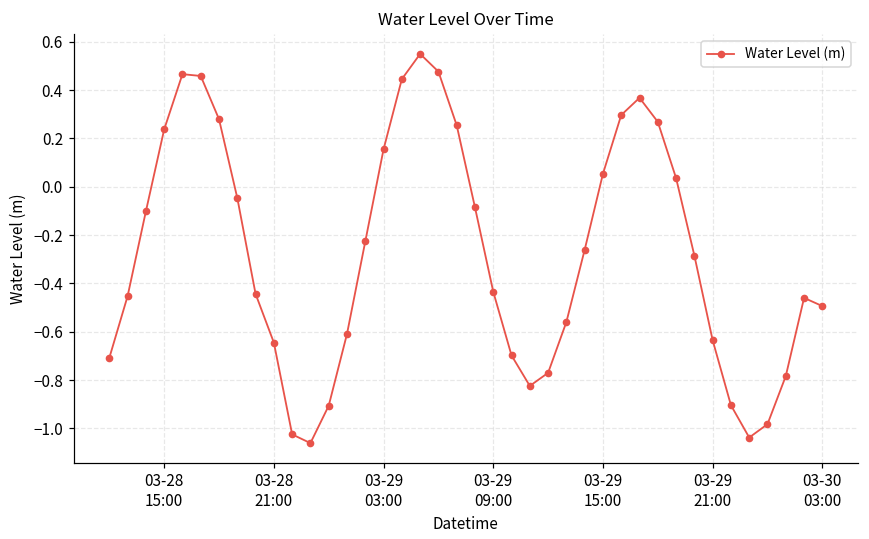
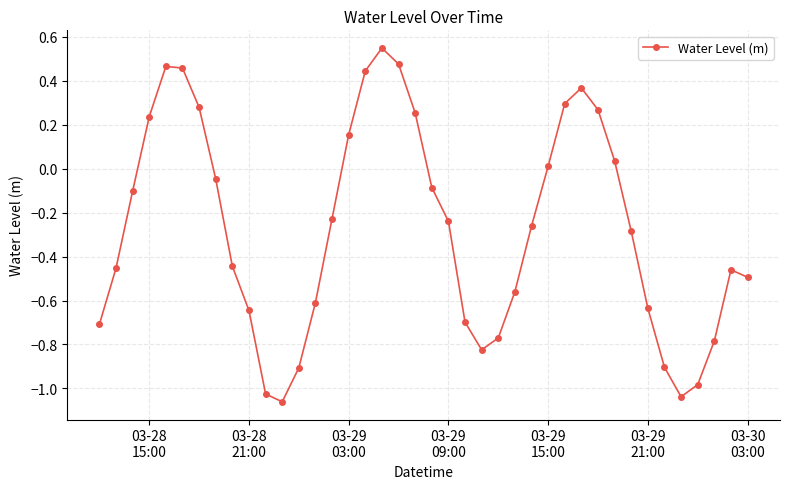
03-29 09:00: -0.43 -> -0.24
03-29 15:00: 0.05 -> 0.01
